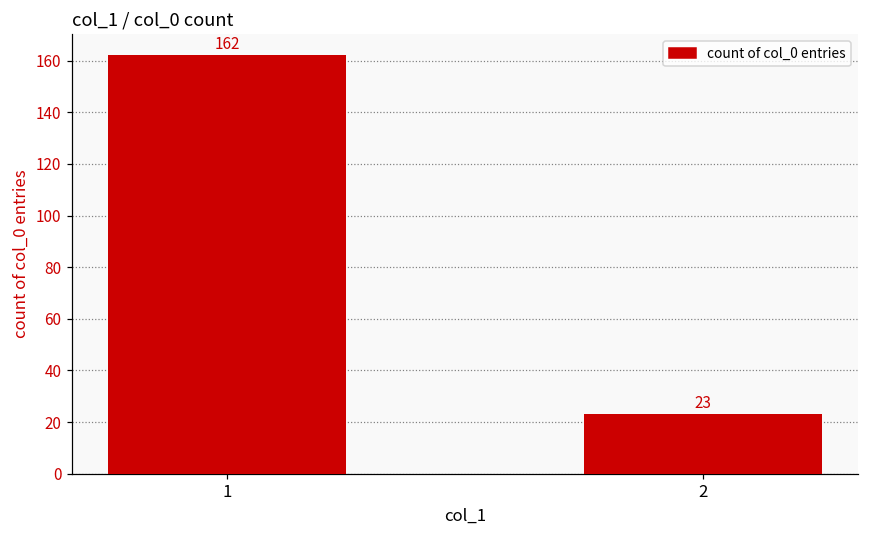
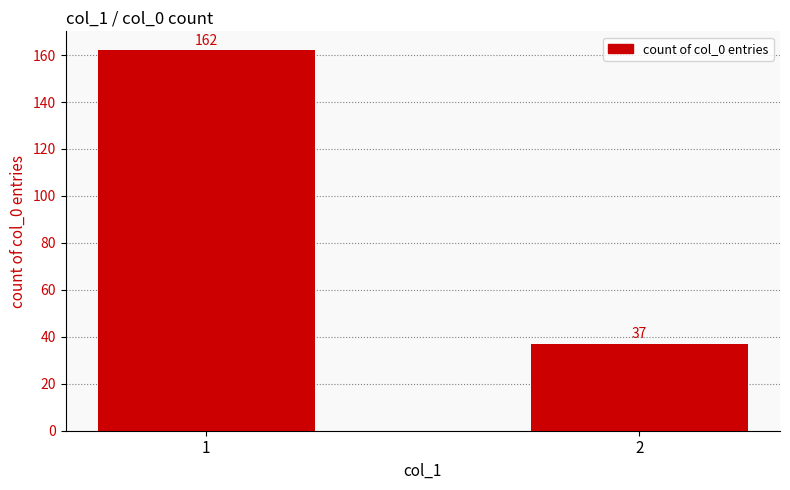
2: 23 -> 37
